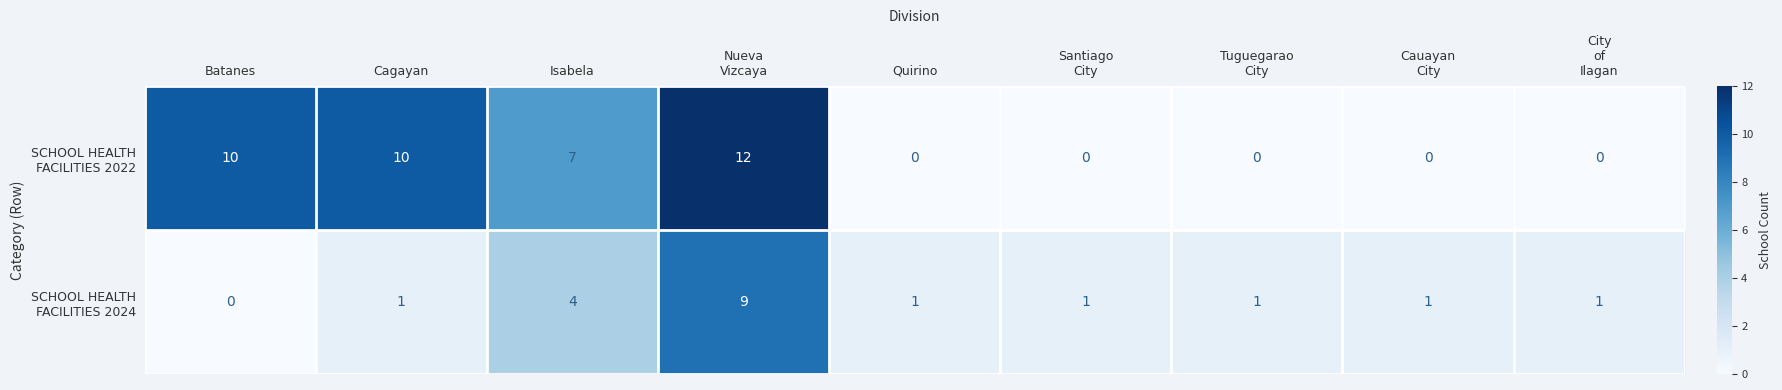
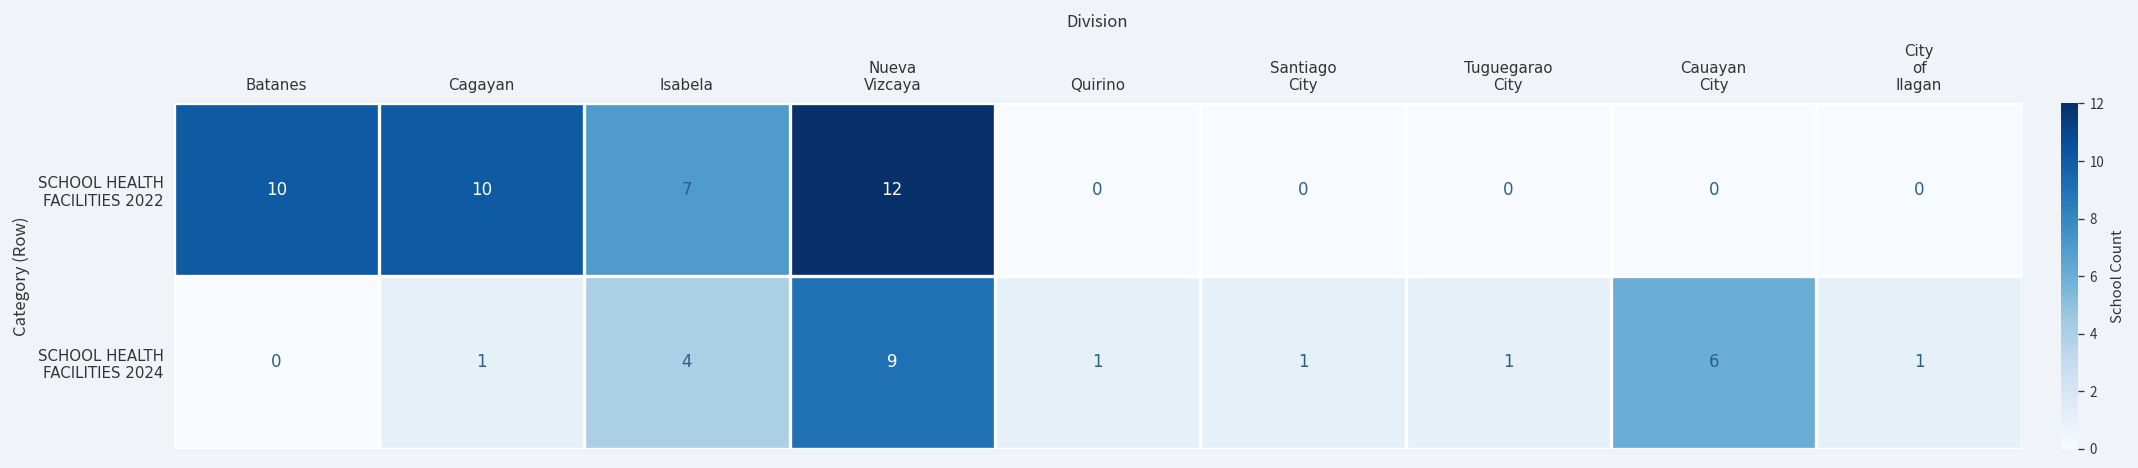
SCHOOL HEALTH FACILITIES 2024, Cauayan City: 1 -> 6
